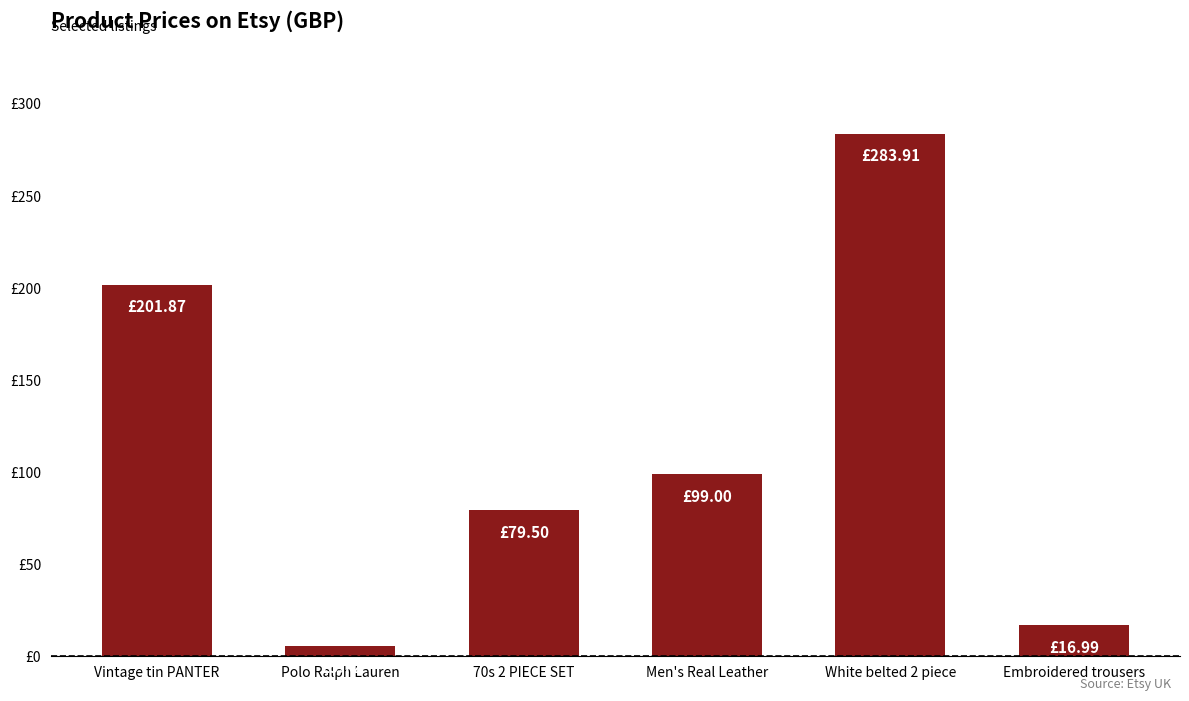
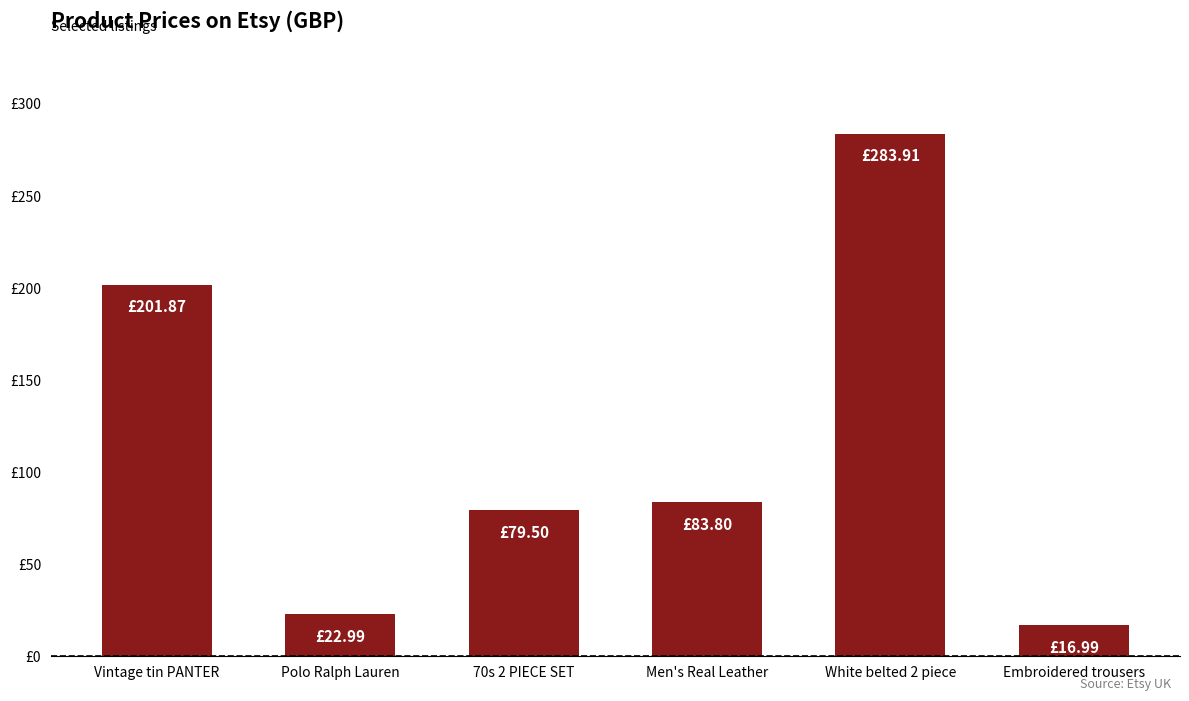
Polo Ralph Lauren: £6 -> £23
Men's Real Leather: £99.00 -> £83.80
